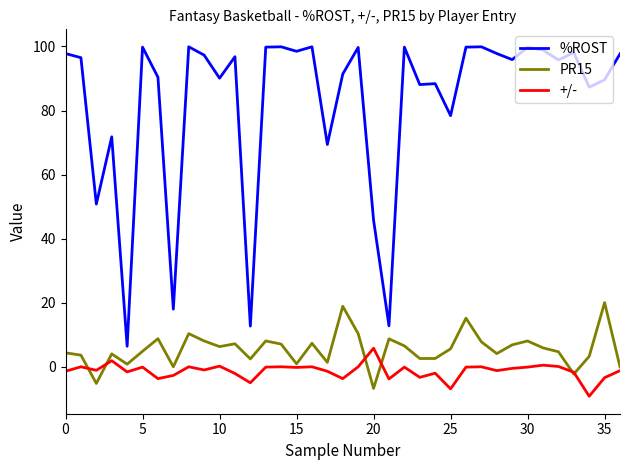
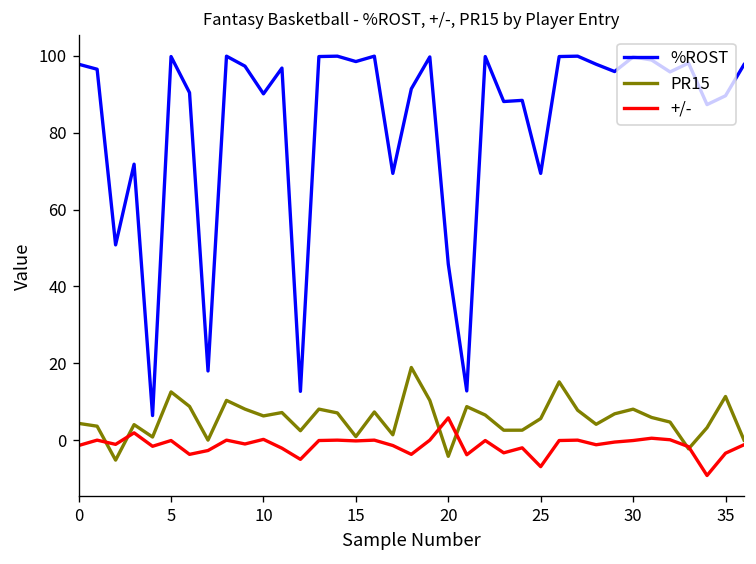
PR15, 5: 5 -> 13
PR15, 20: -7 -> -4
%ROST, 25: 78 -> 69
PR15, 35: 20 -> 11
